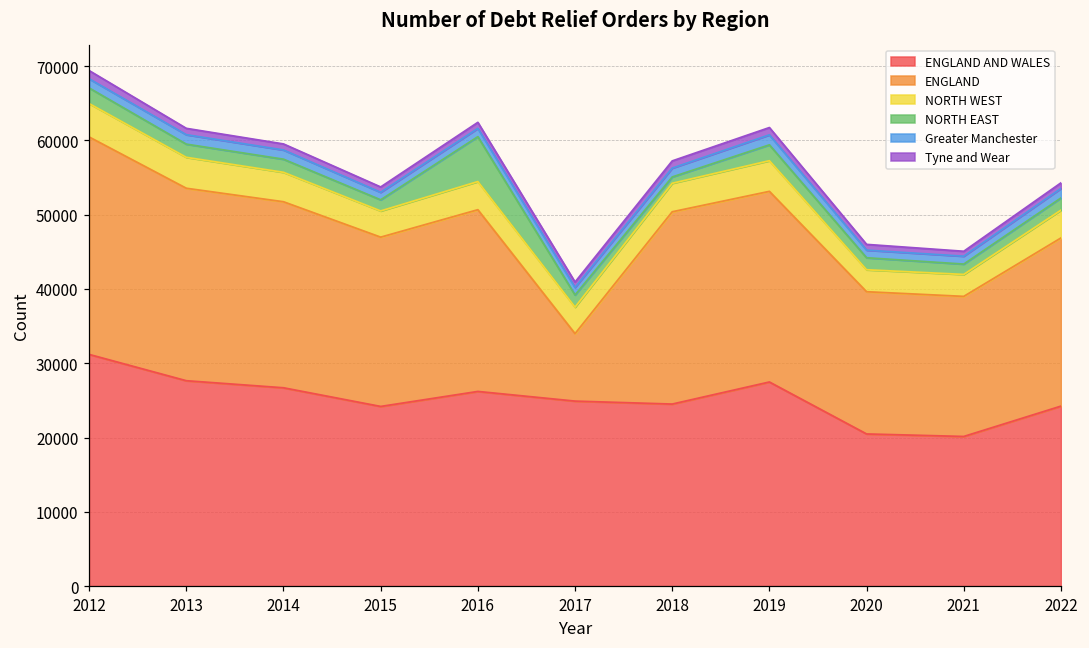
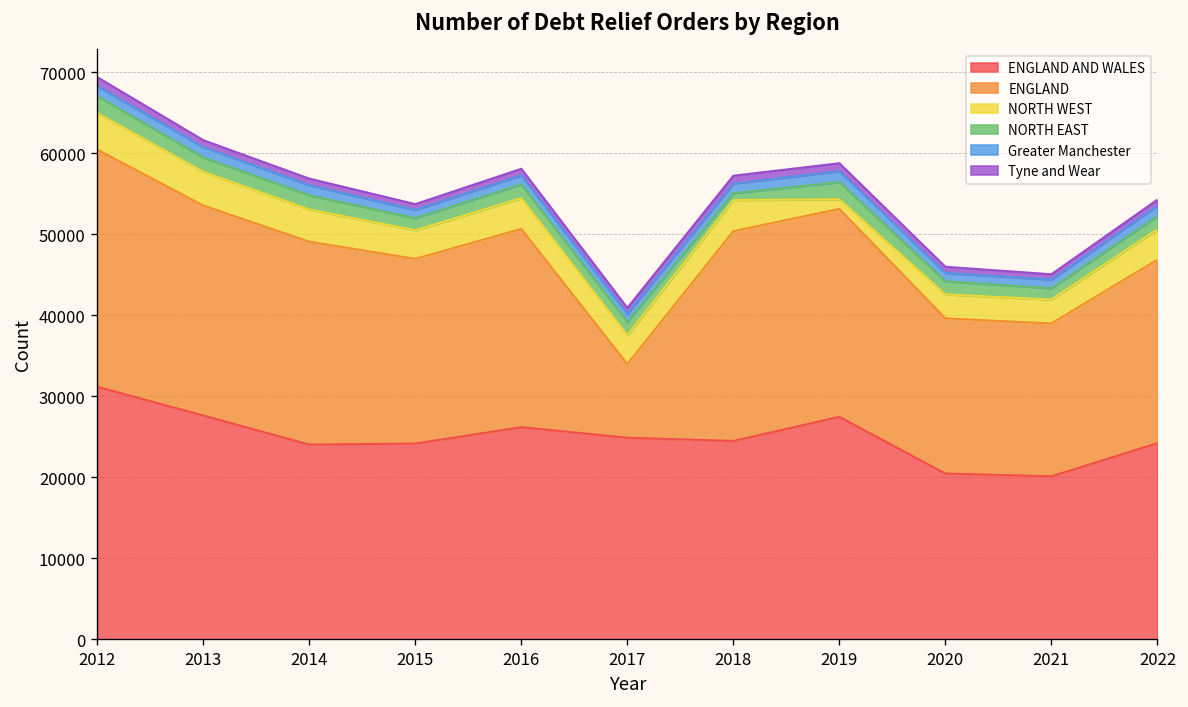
ENGLAND AND WALES, 2014: 27000 -> 24000
NORTH EAST, 2016: 6000 -> 2000
NORTH WEST, 2019: 4000 -> 1000
